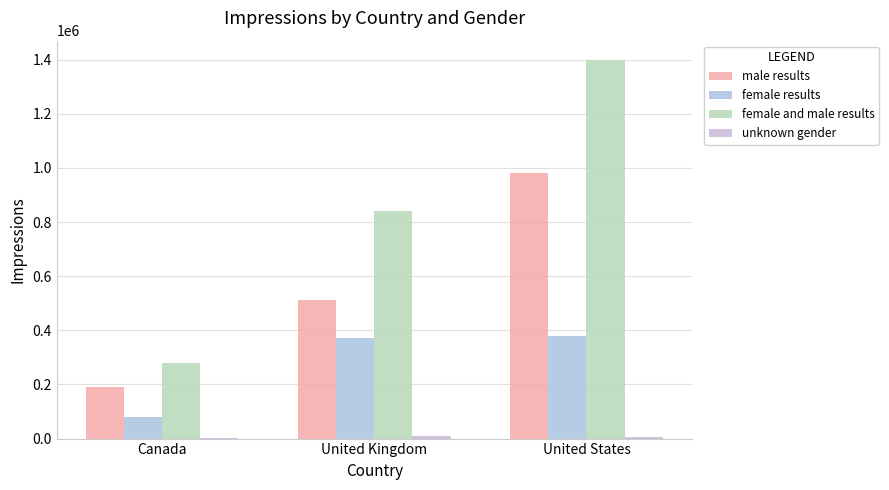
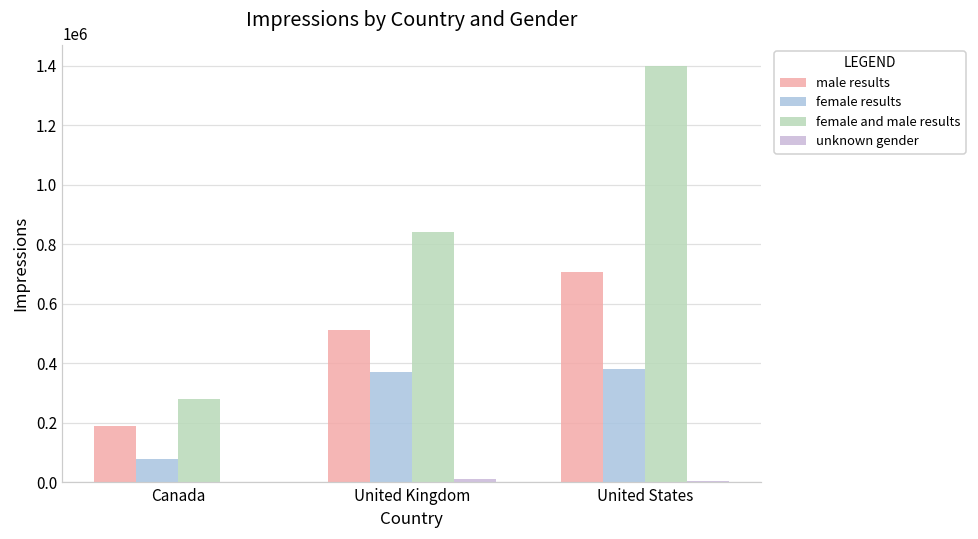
male results, United States: 980000 -> 710000
